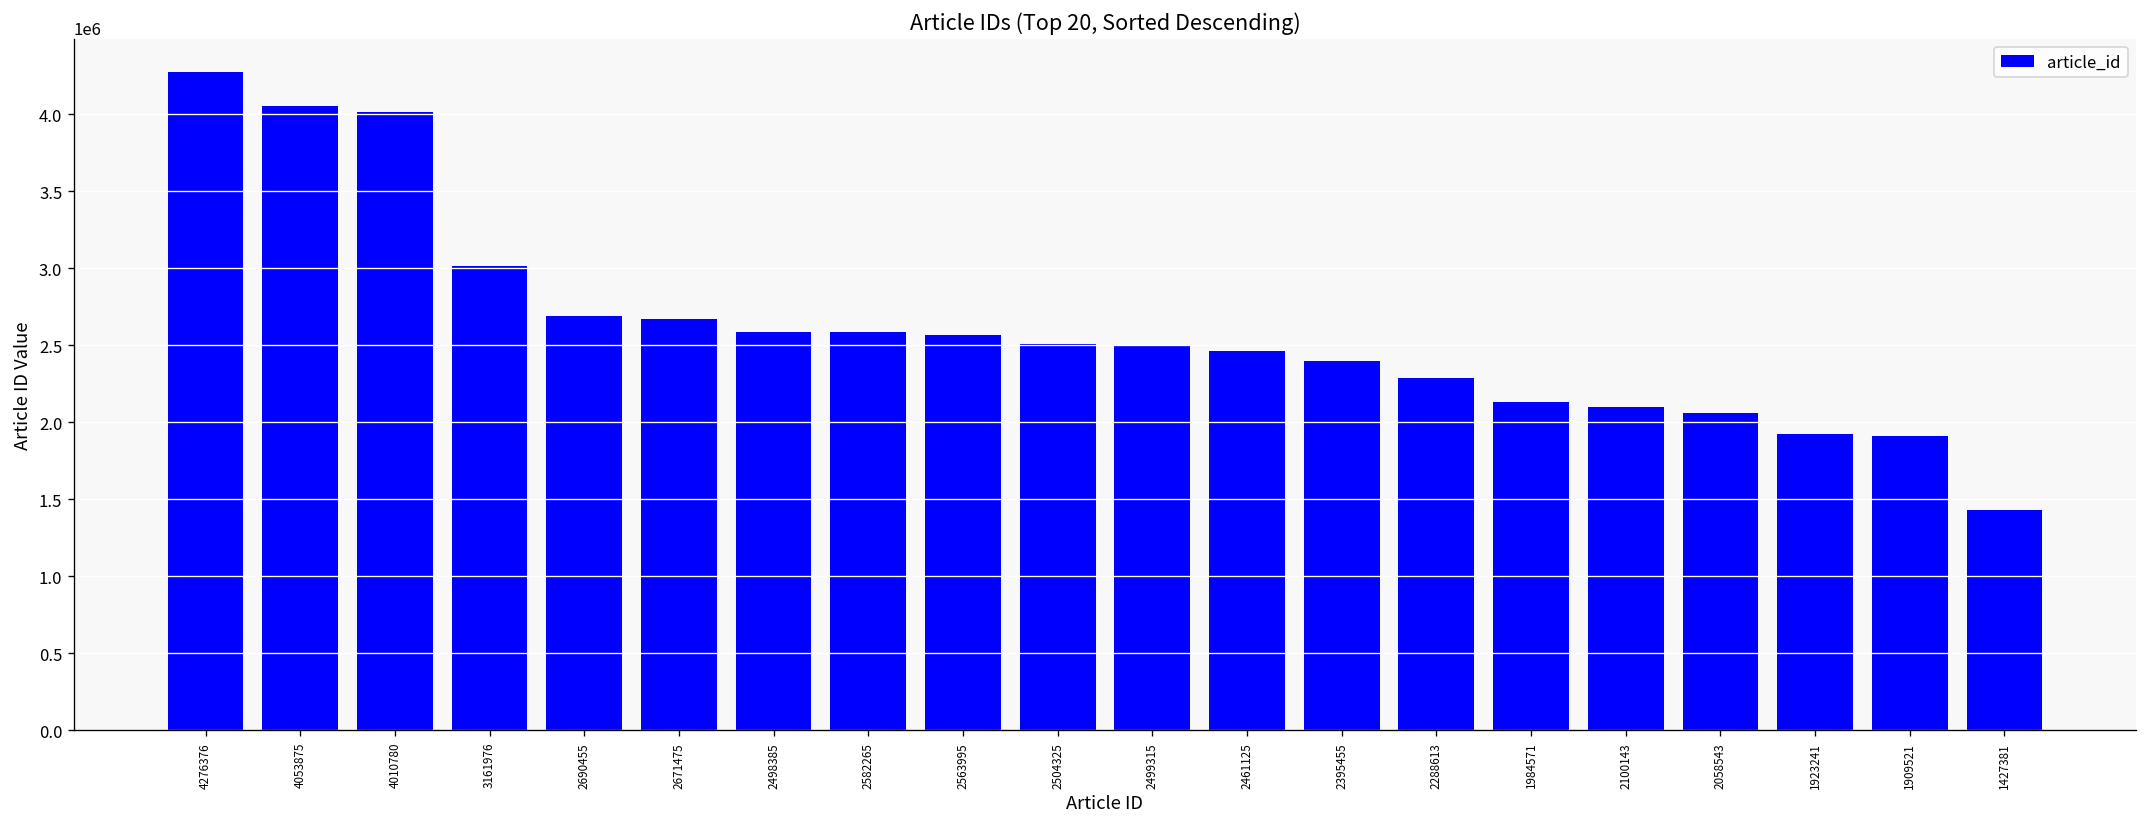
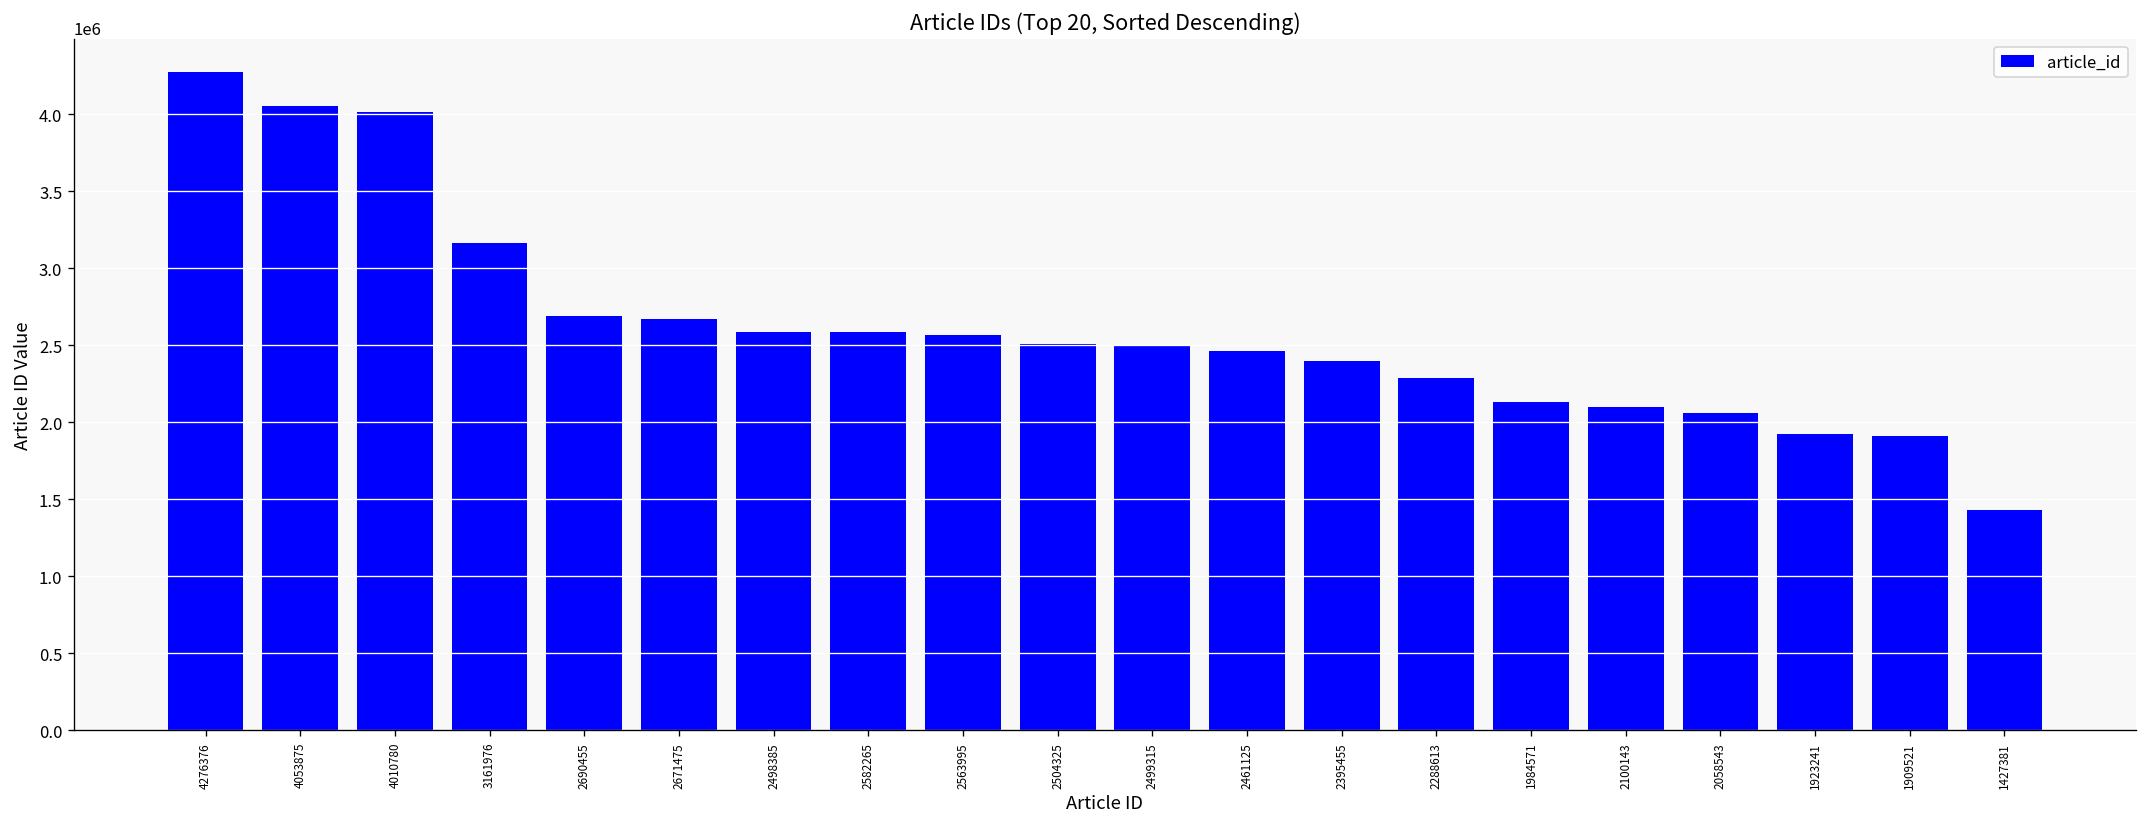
3161976: 3010000 -> 3160000
